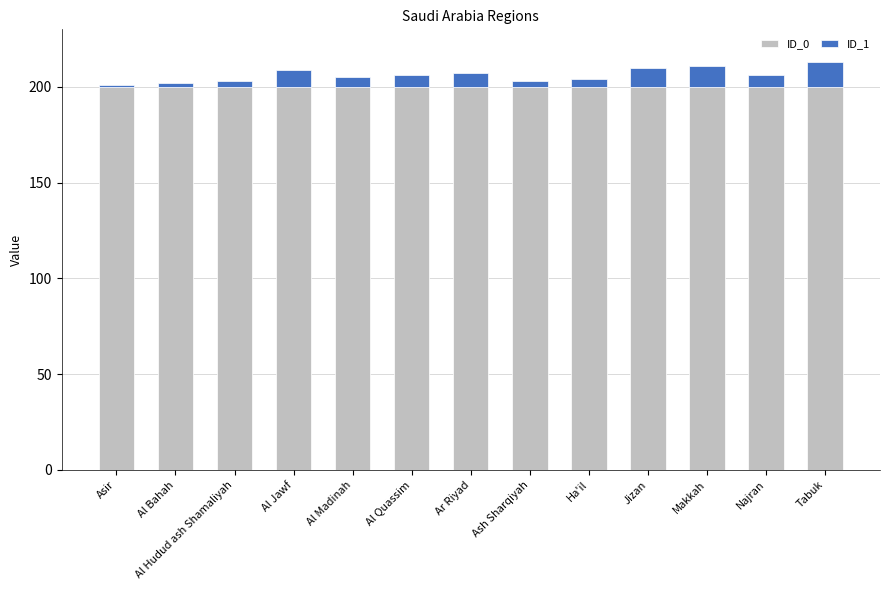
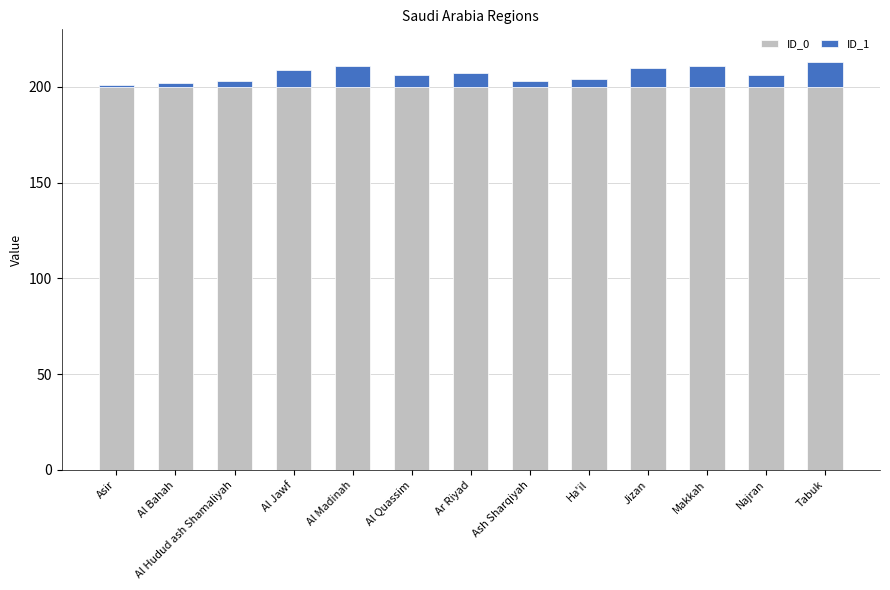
ID_1, Al Madinah: 5 -> 11
